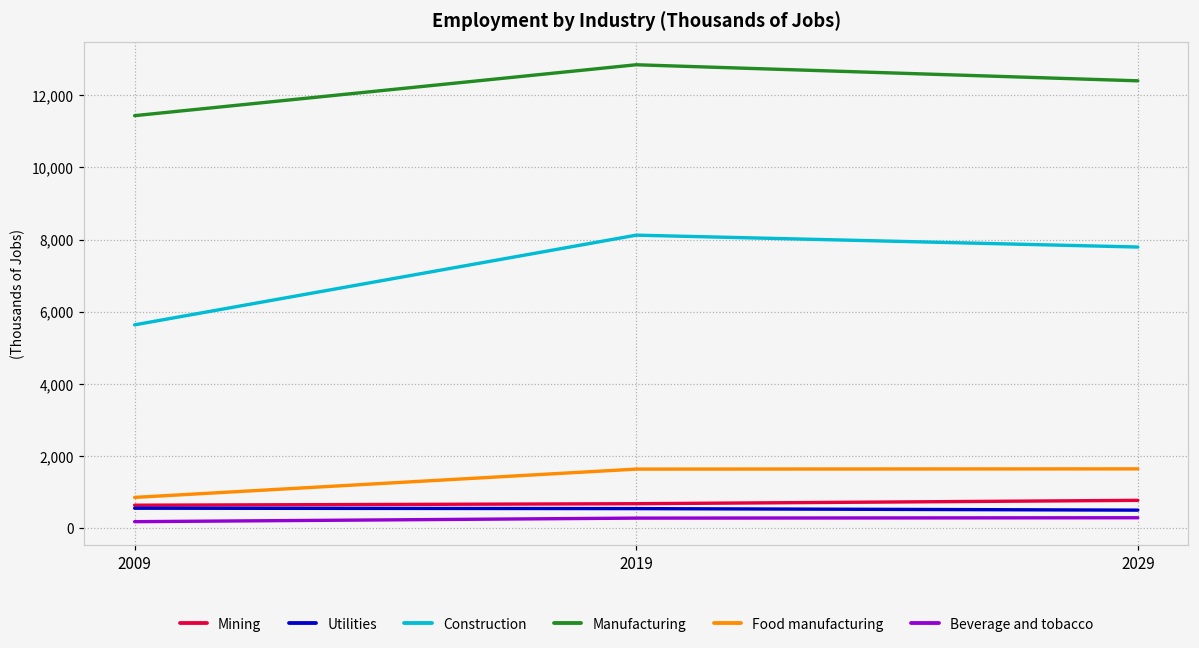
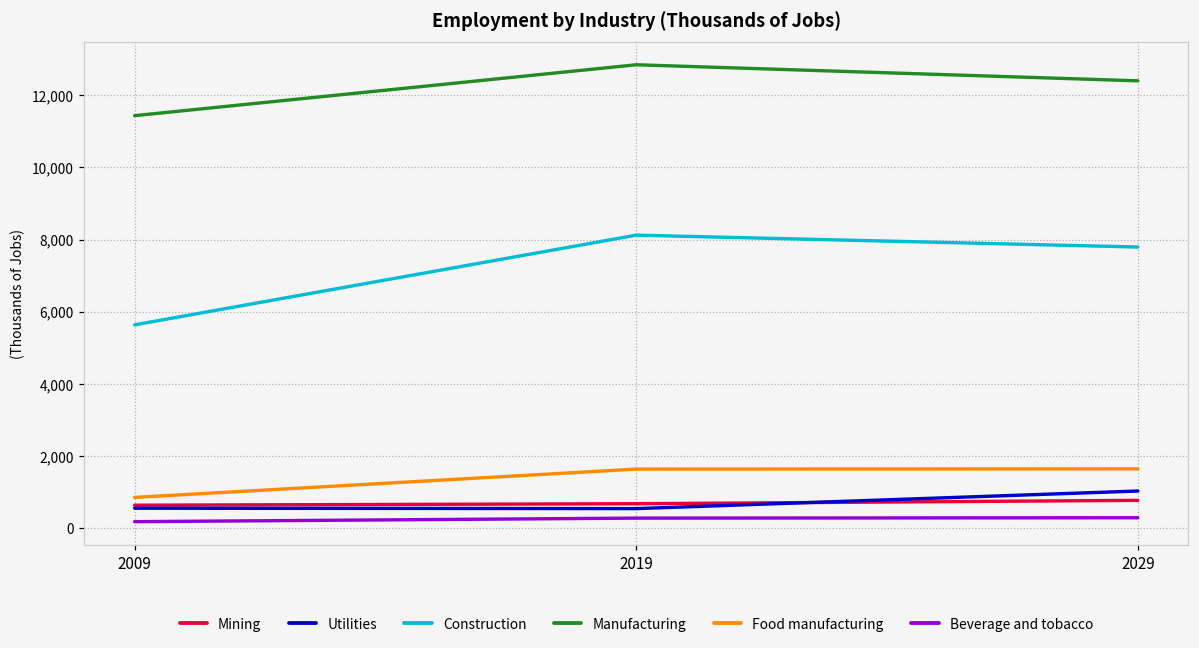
Utilities, 2029: 500 -> 1,000
